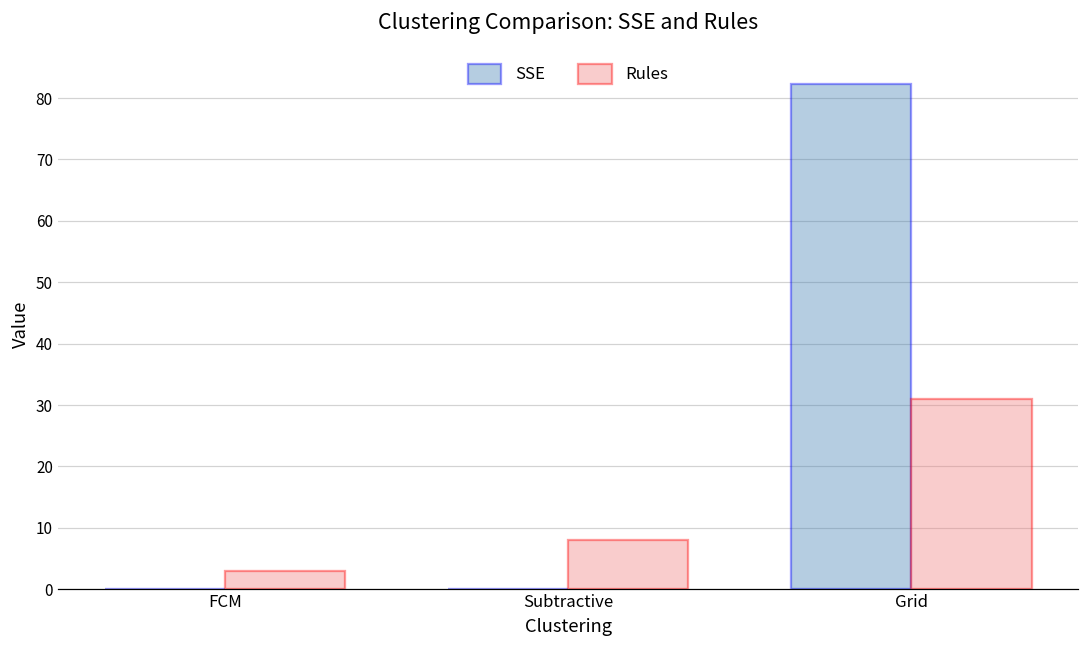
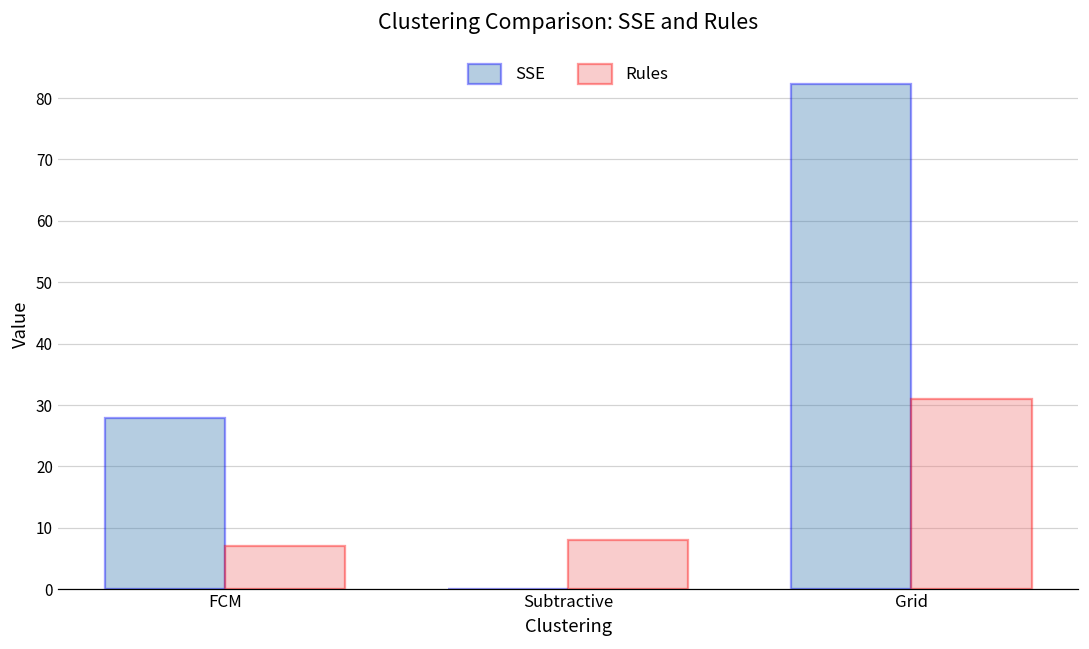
SSE, FCM: 0 -> 28
Rules, FCM: 3 -> 7
